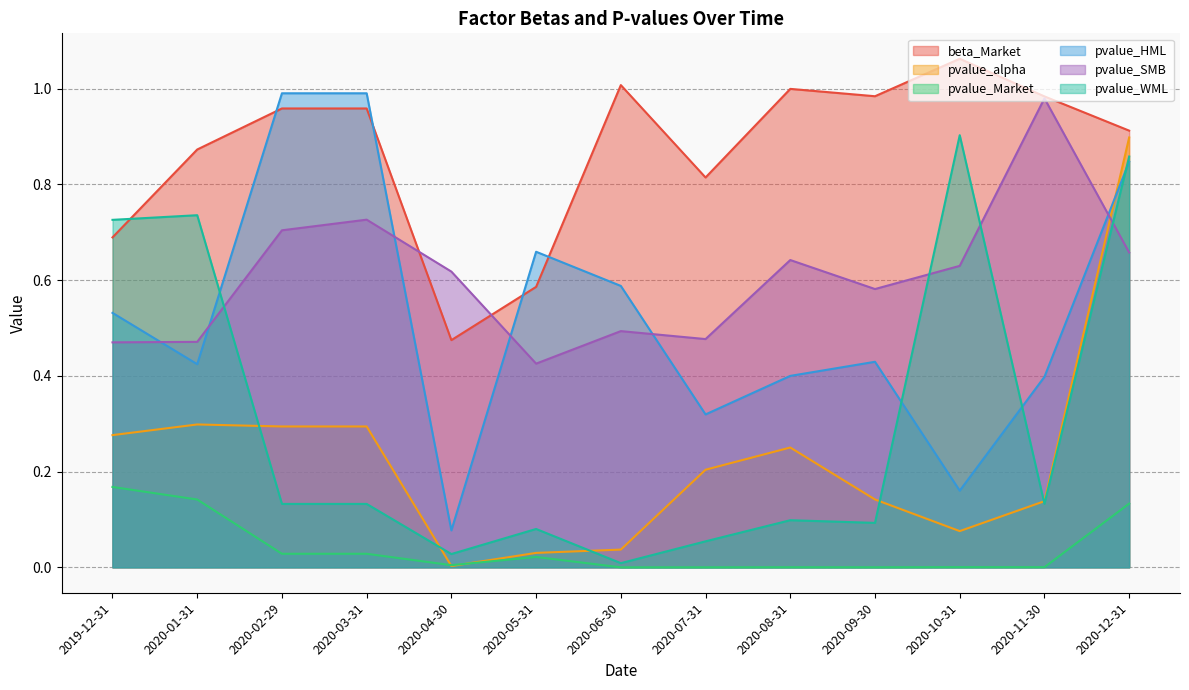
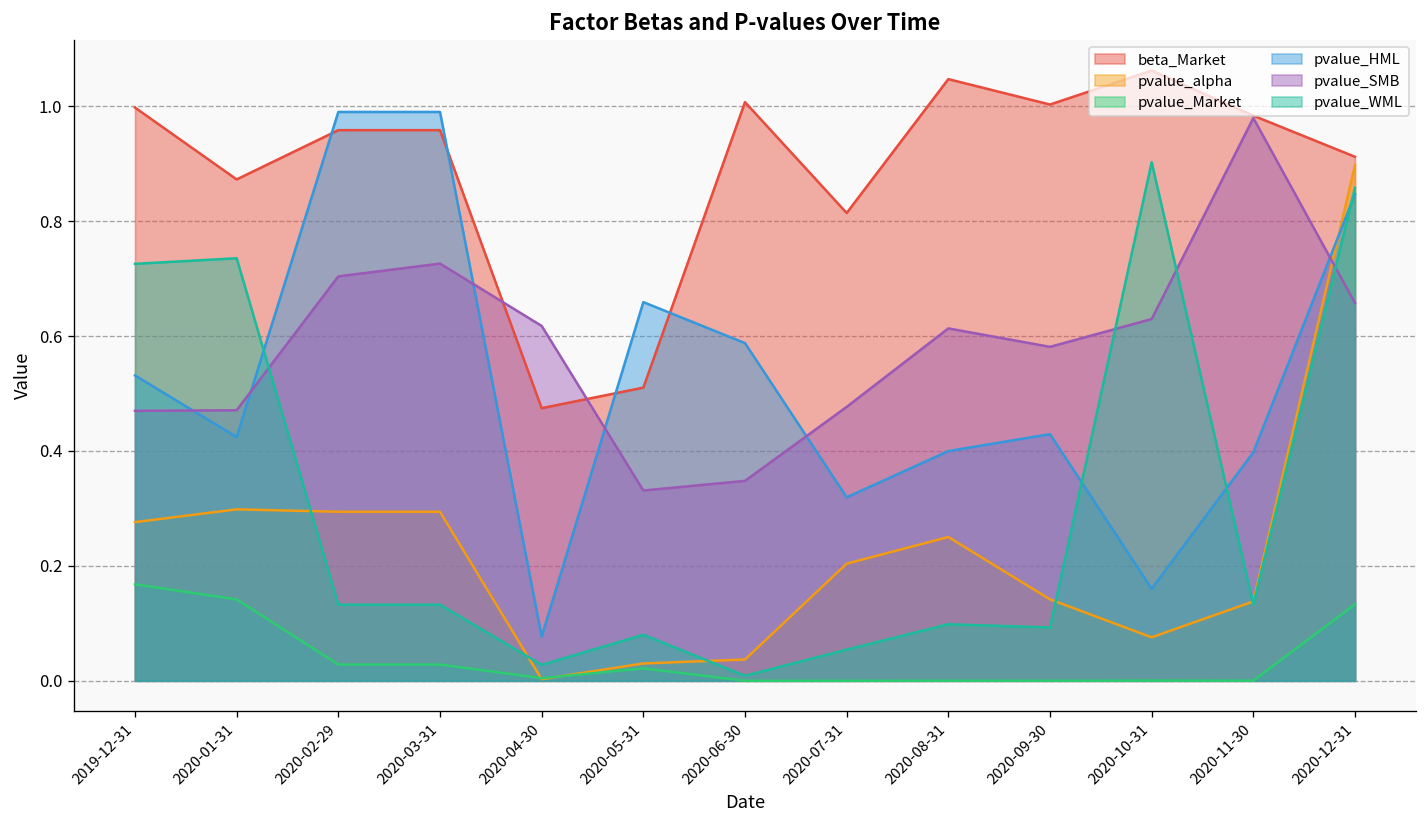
beta_Market, 2019-12-31: 0.69 -> 1.00
beta_Market, 2020-05-31: 0.59 -> 0.51
pvalue_SMB, 2020-05-31: 0.43 -> 0.33
pvalue_SMB, 2020-06-30: 0.49 -> 0.35
beta_Market, 2020-08-31: 1.00 -> 1.05
pvalue_SMB, 2020-08-31: 0.64 -> 0.61
beta_Market, 2020-09-30: 0.98 -> 1.00
